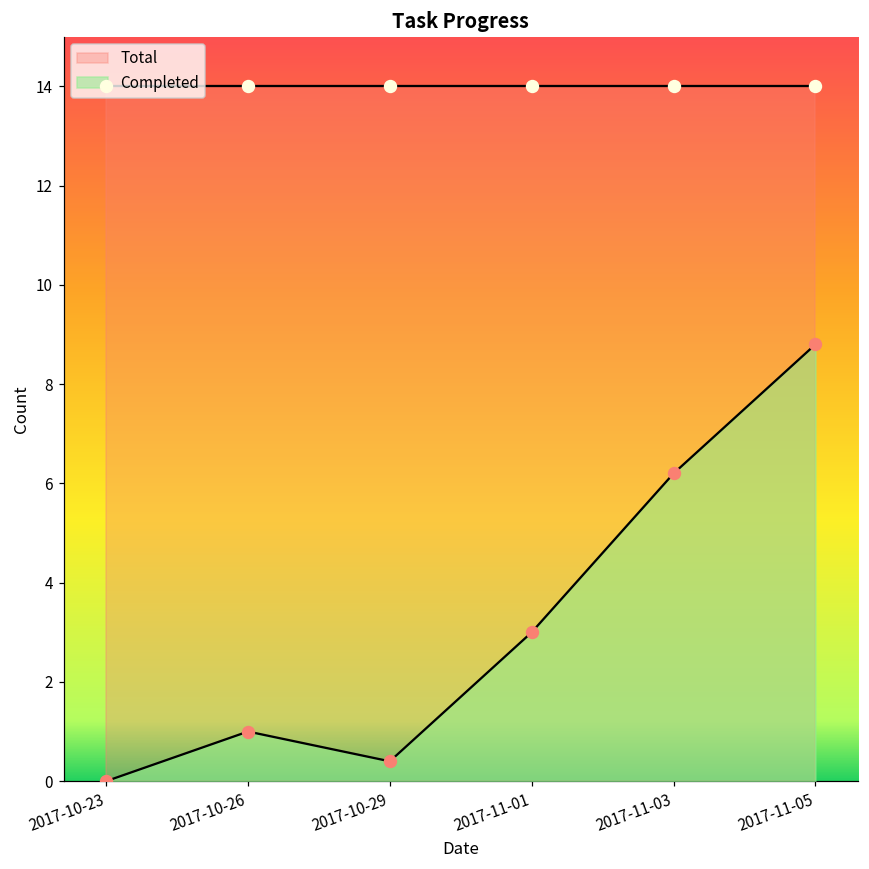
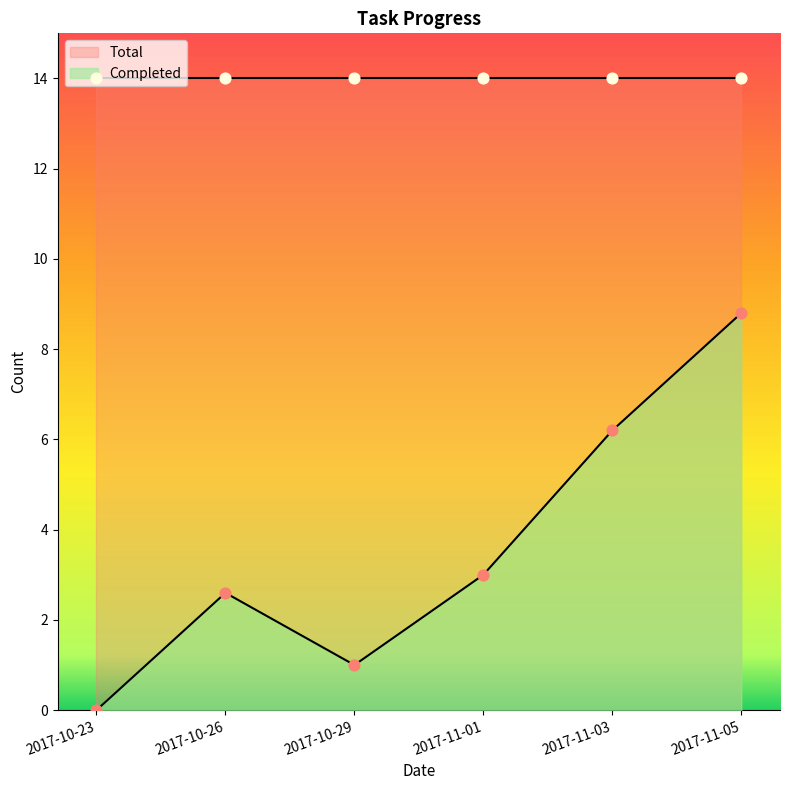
Completed, 2017-10-26: 1.0 -> 2.6
Completed, 2017-10-29: 0.4 -> 1.0
